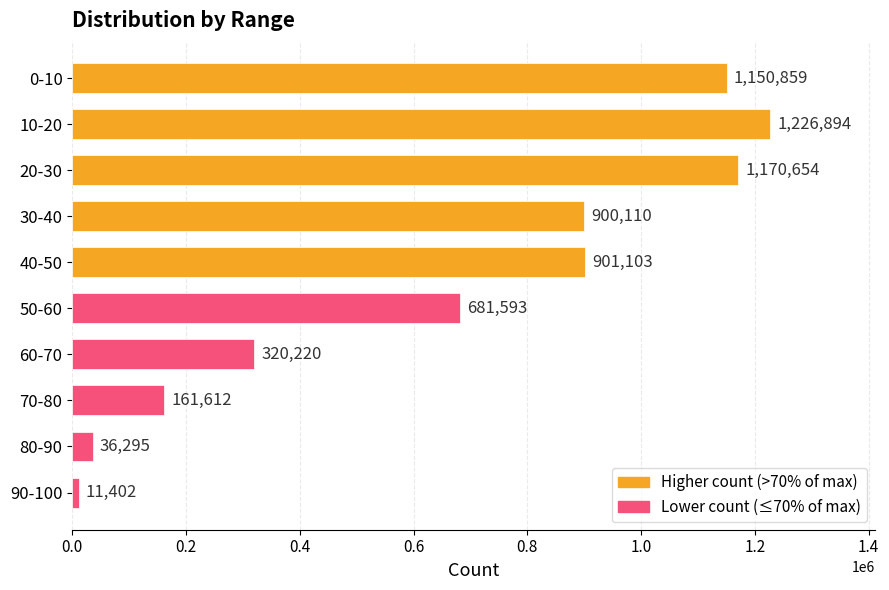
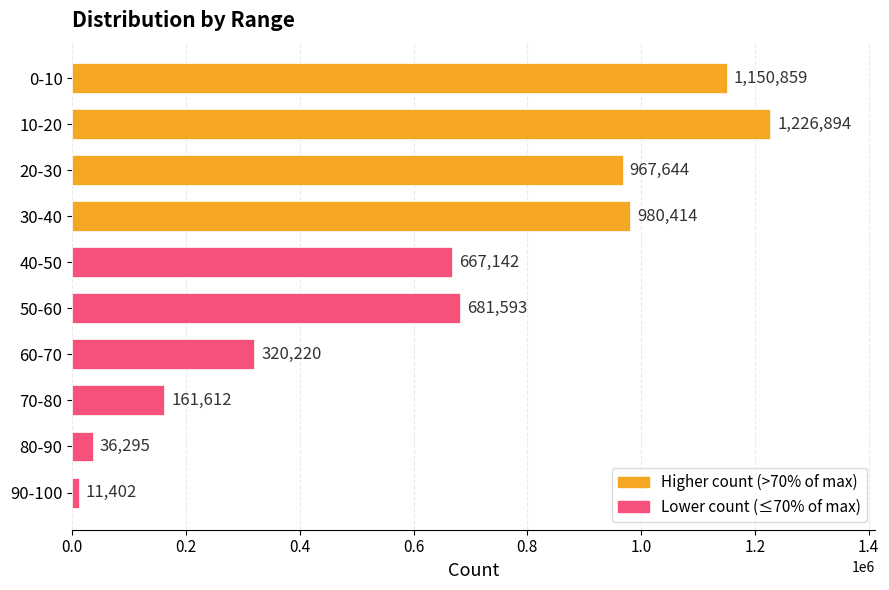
20-30: 1,170,654 -> 967,644
30-40: 900,110 -> 980,414
40-50: 901,103 -> 667,142
